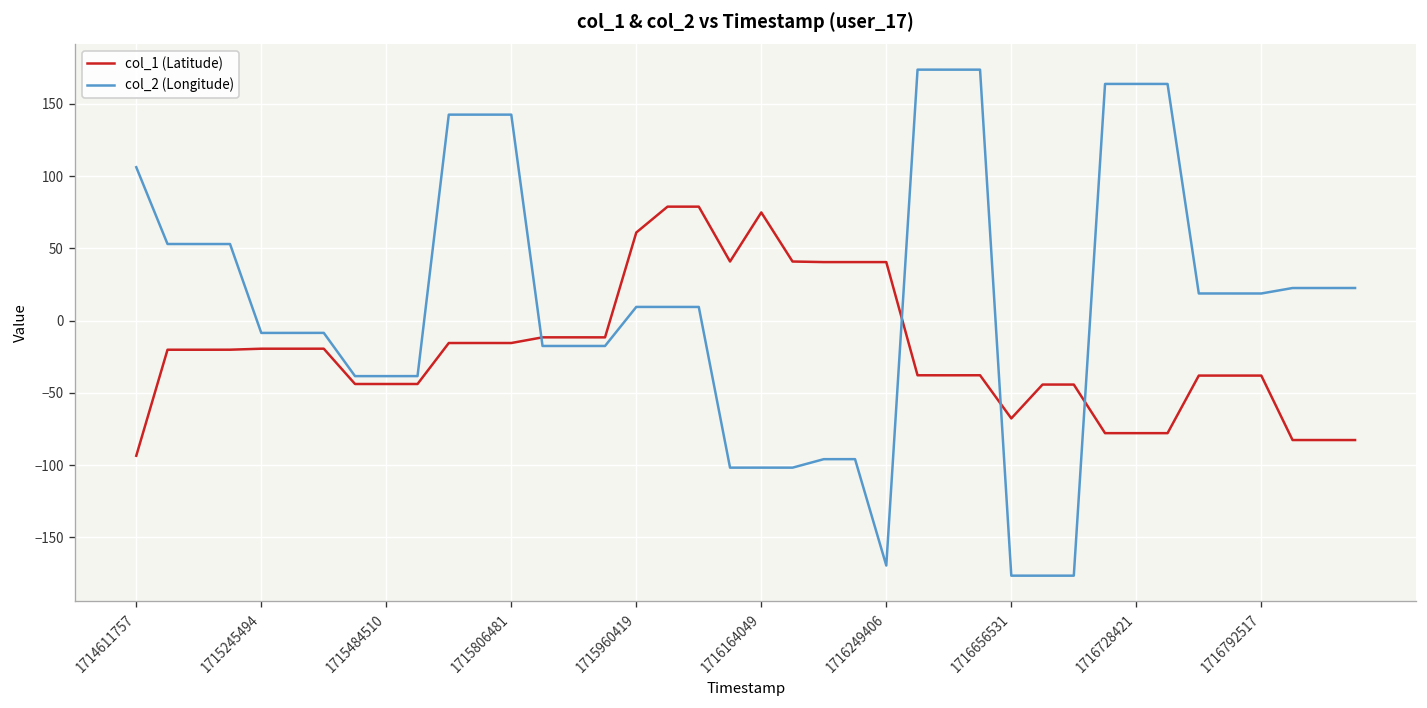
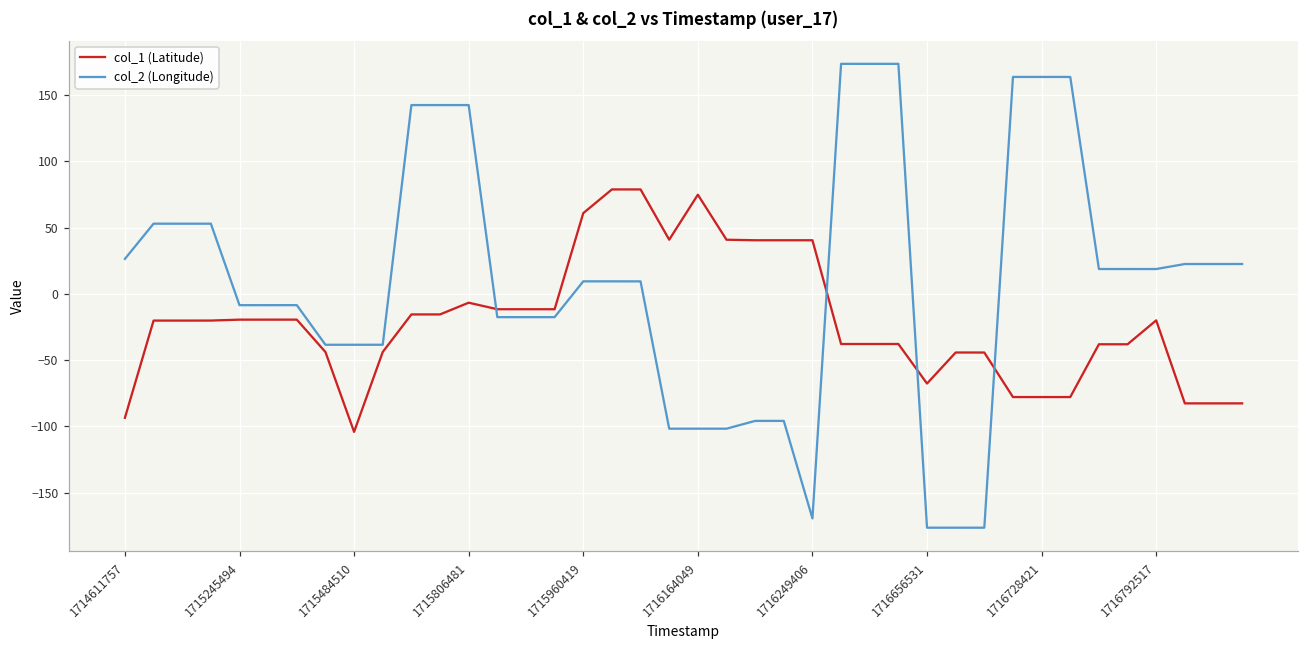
col_2 (Longitude), 1714611757: 106 -> 26
col_1 (Latitude), 1715484510: -44 -> -104
col_1 (Latitude), 1715806481: -16 -> -7
col_1 (Latitude), 1716792517: -38 -> -20
